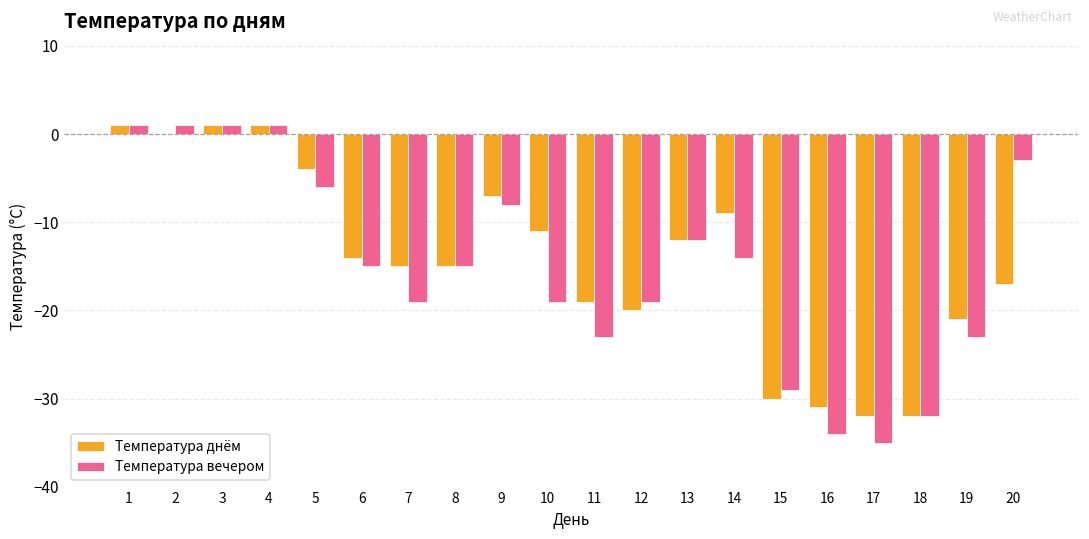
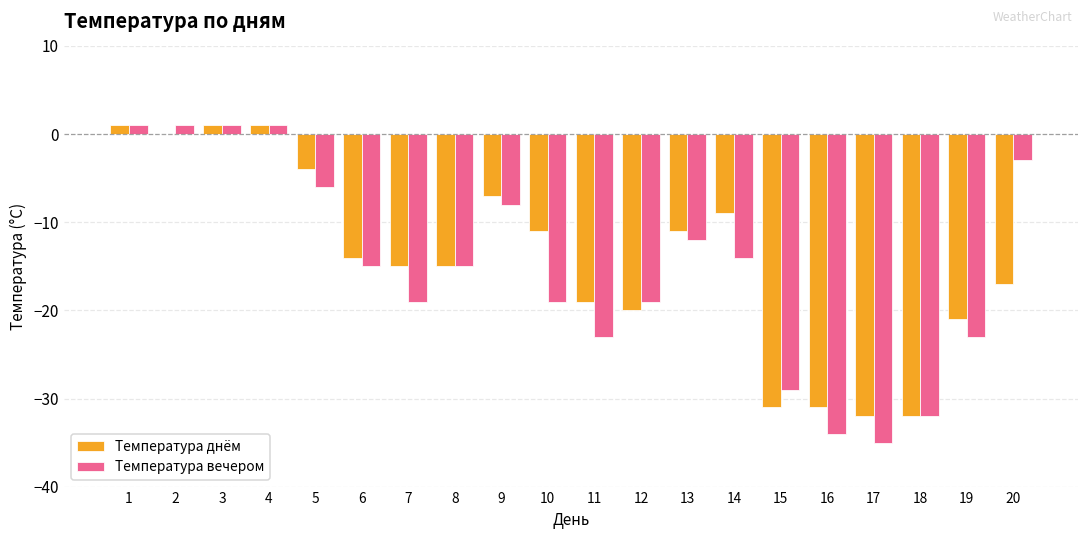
Температура днём, 13: -12 -> -11
Температура днём, 15: -30 -> -31
